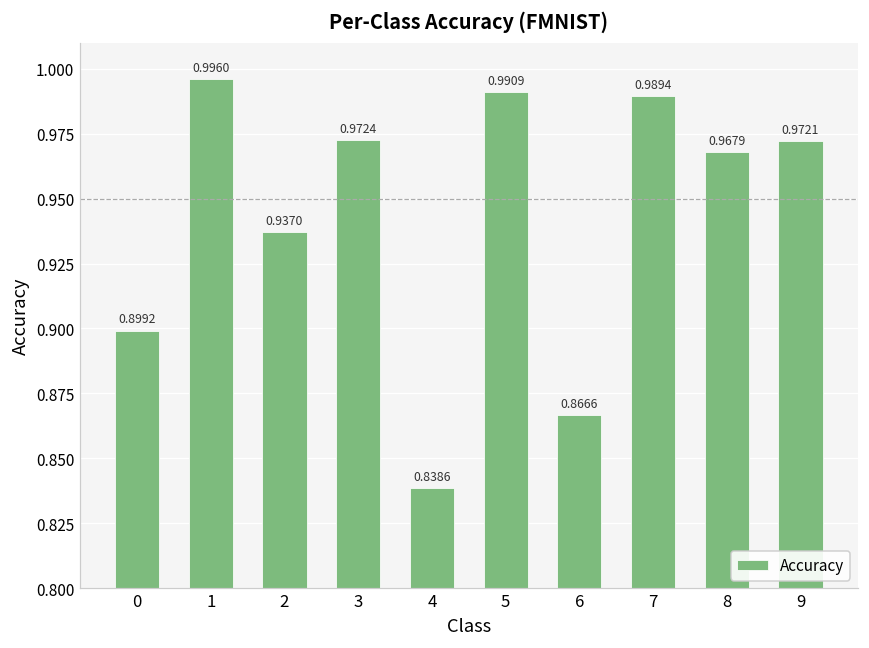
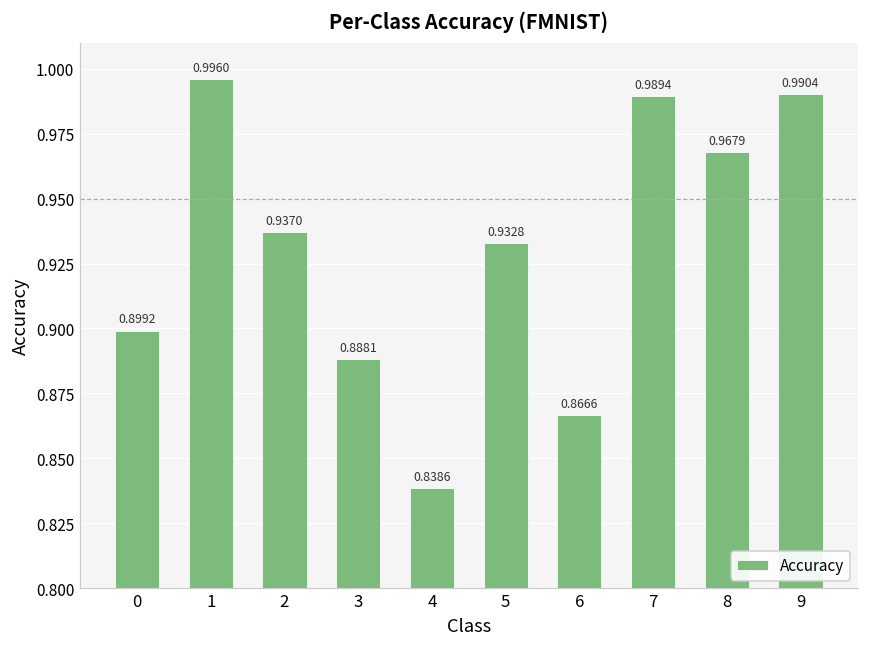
3: 0.9724 -> 0.8881
5: 0.9909 -> 0.9328
9: 0.9721 -> 0.9904
